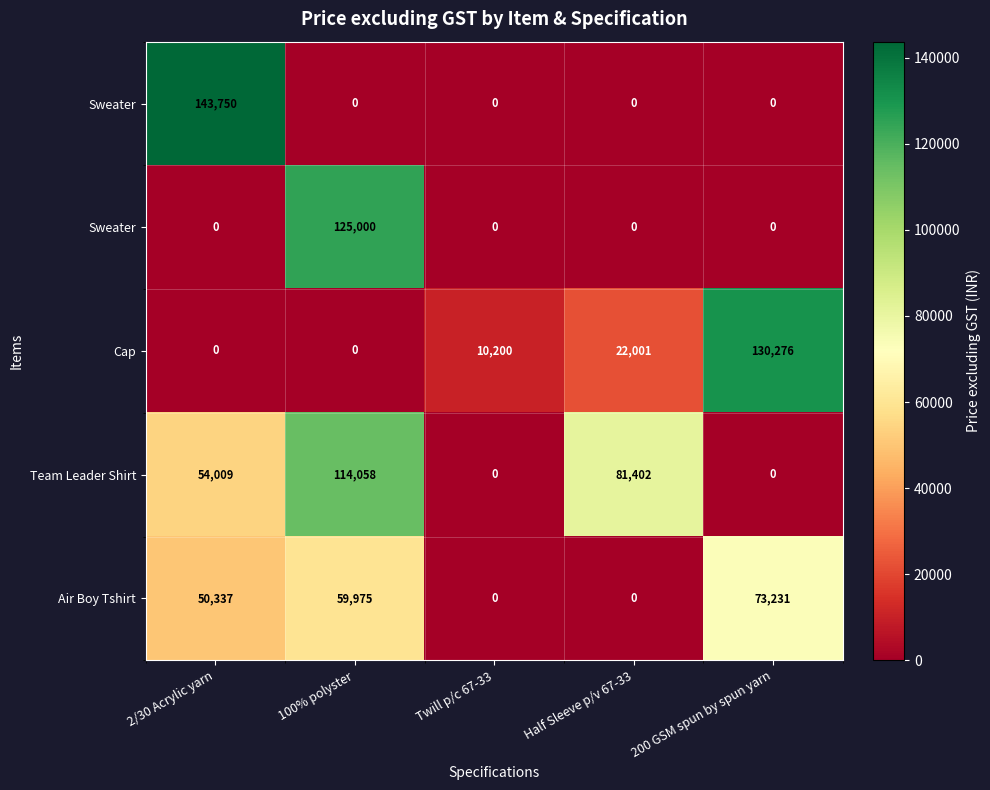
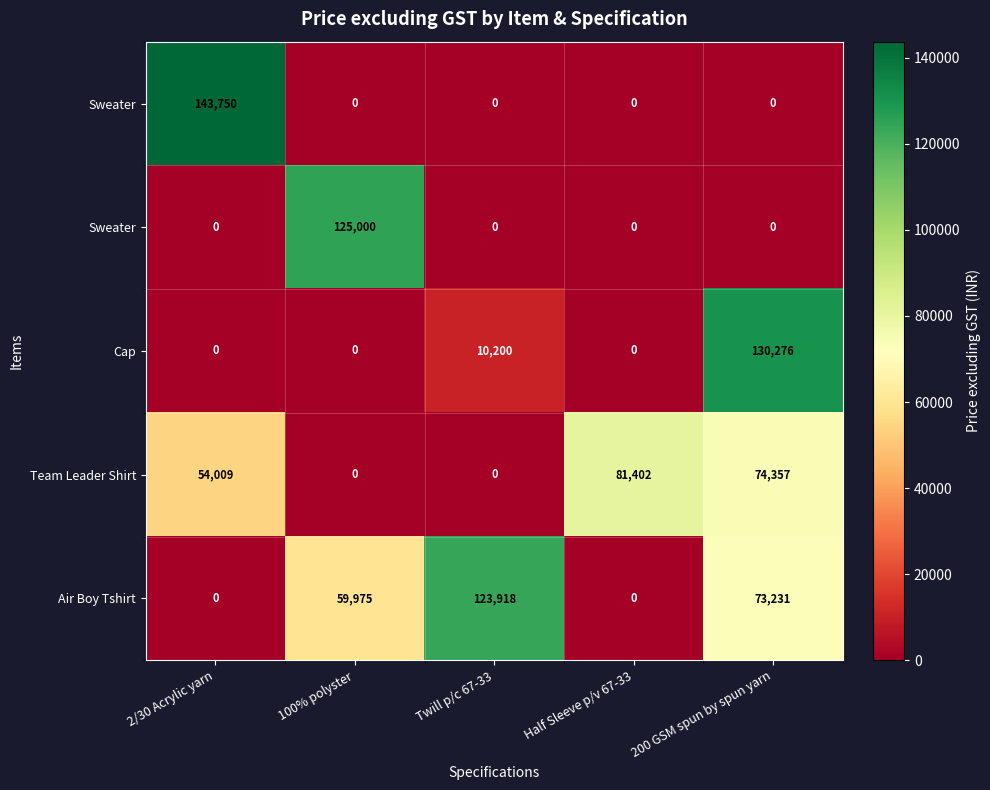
Cap, Half Sleeve p/v 67-33: 22,001 -> 0
Team Leader Shirt, 100% polyster: 114,058 -> 0
Team Leader Shirt, 200 GSM spun by spun yarn: 0 -> 74,357
Air Boy Tshirt, 2/30 Acrylic yarn: 50,337 -> 0
Air Boy Tshirt, Twill p/c 67-33: 0 -> 123,918
